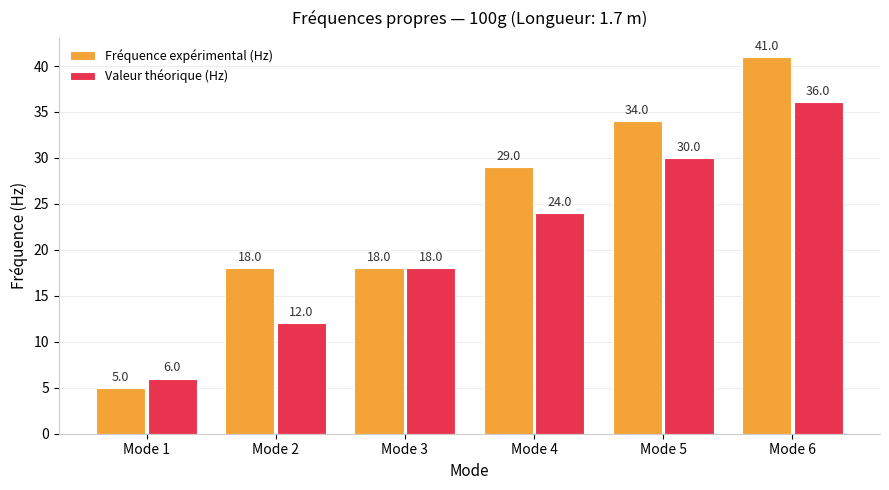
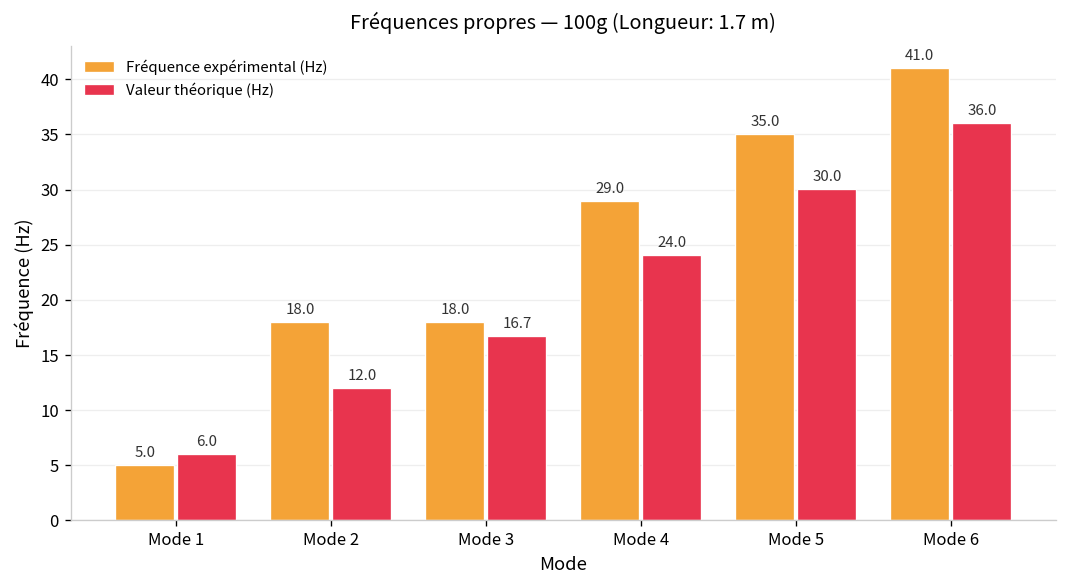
Valeur théorique (Hz), Mode 3: 18.0 -> 16.7
Fréquence expérimental (Hz), Mode 5: 34.0 -> 35.0
